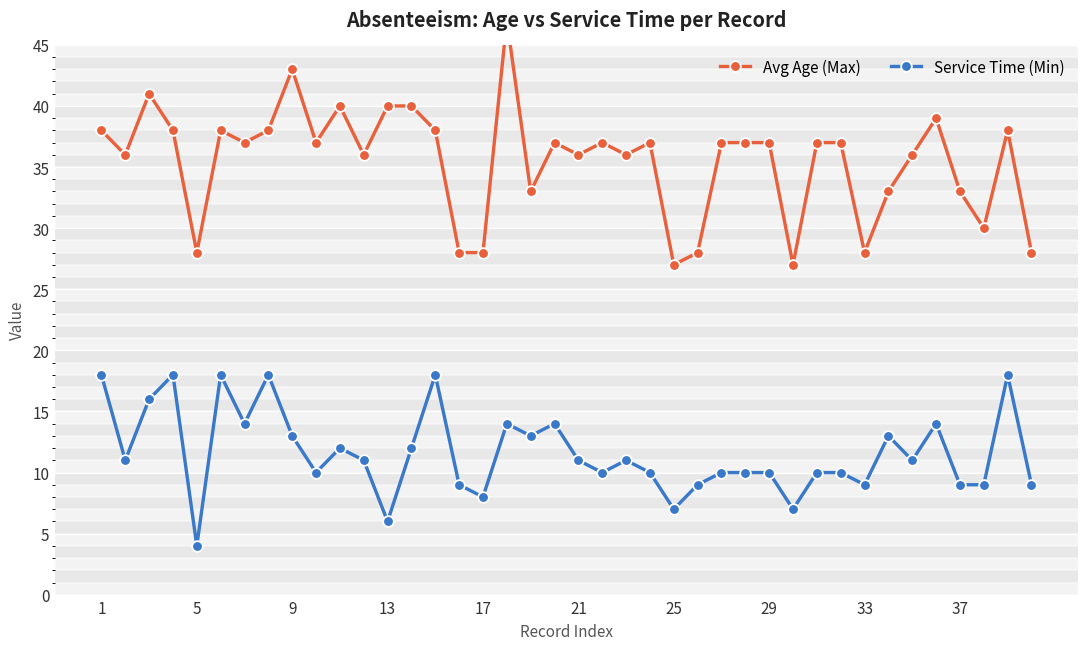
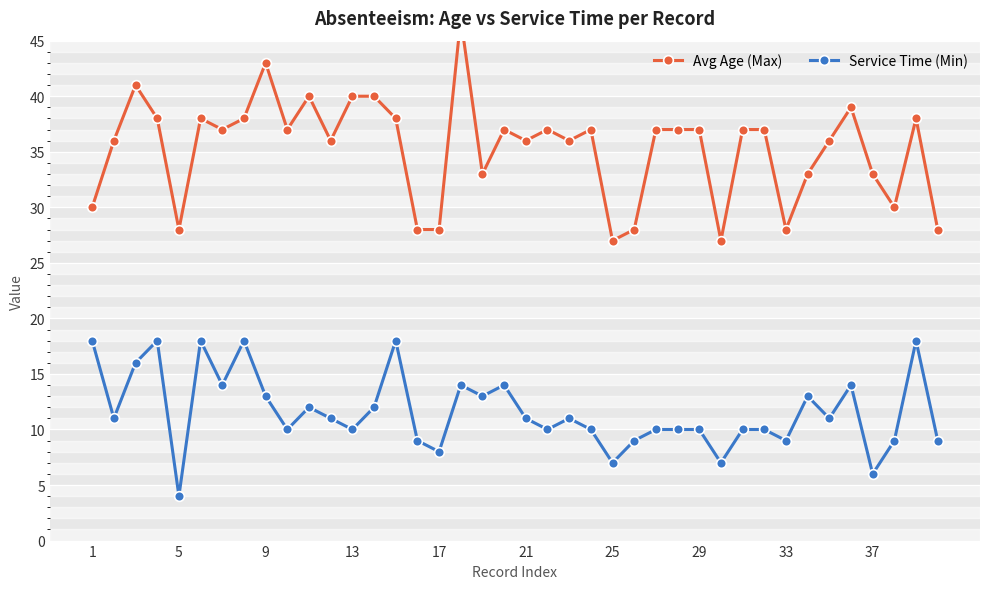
Avg Age (Max), 1: 38 -> 30
Service Time (Min), 13: 6 -> 10
Service Time (Min), 37: 9 -> 6
